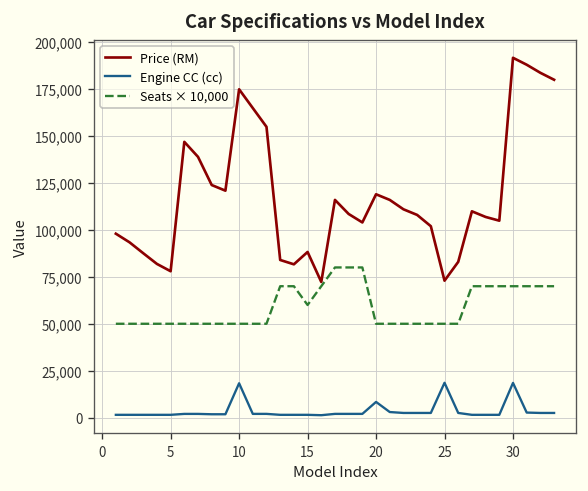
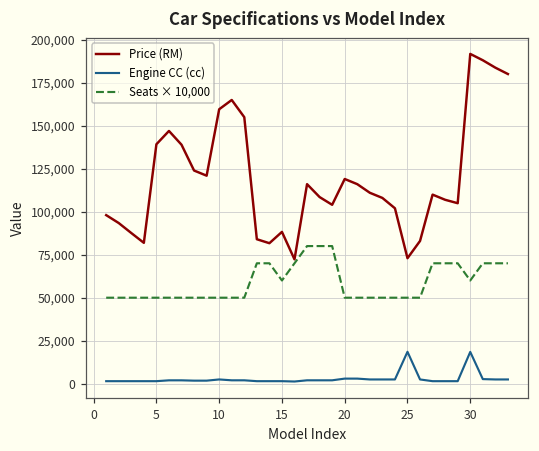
Price (RM), 5: 78,000 -> 139,000
Price (RM), 10: 175,000 -> 160,000
Engine CC (cc), 10: 18,000 -> 2,000
Engine CC (cc), 20: 8,000 -> 3,000
Seats × 10,000, 30: 70,000 -> 60,000
